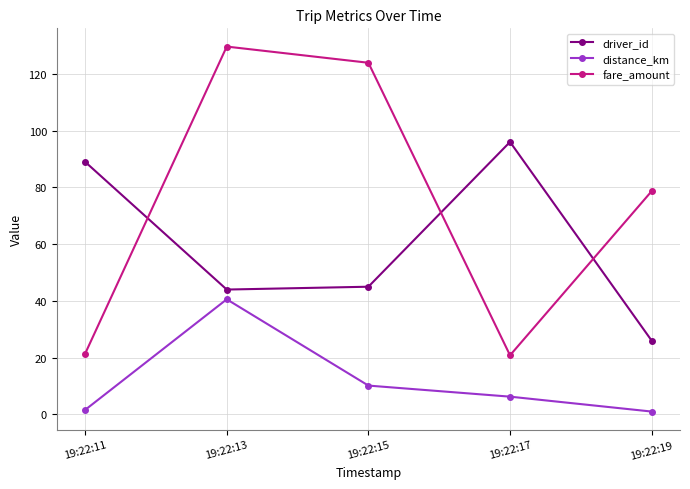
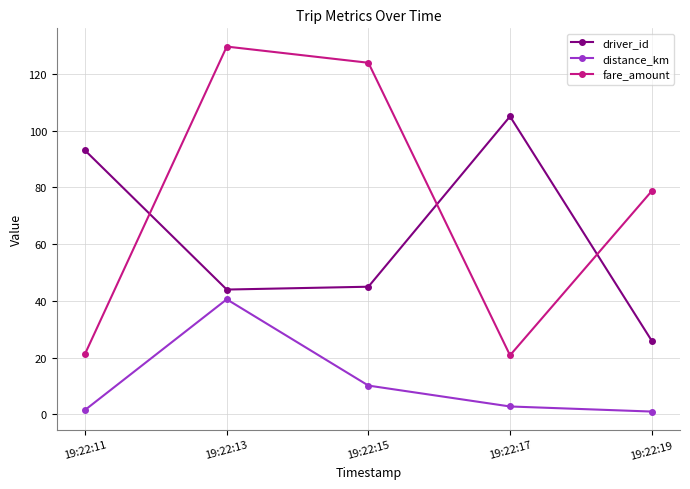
driver_id, 19:22:11: 89 -> 93
driver_id, 19:22:17: 96 -> 105
distance_km, 19:22:17: 6 -> 3
